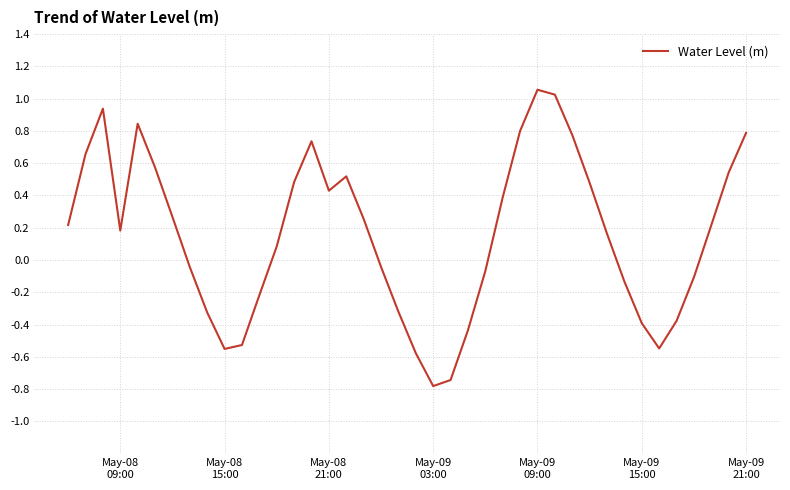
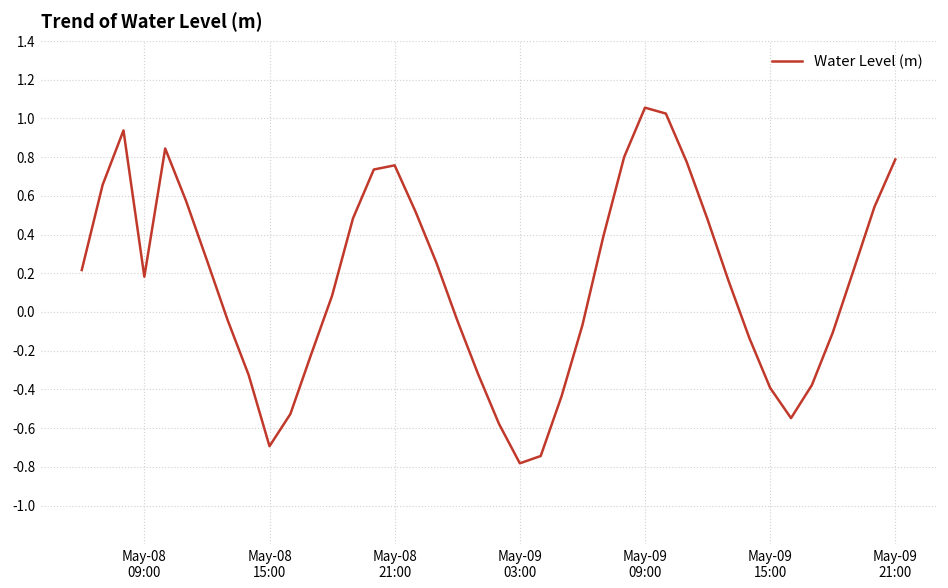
May-08 15:00: -0.55 -> -0.69
May-08 21:00: 0.43 -> 0.76
